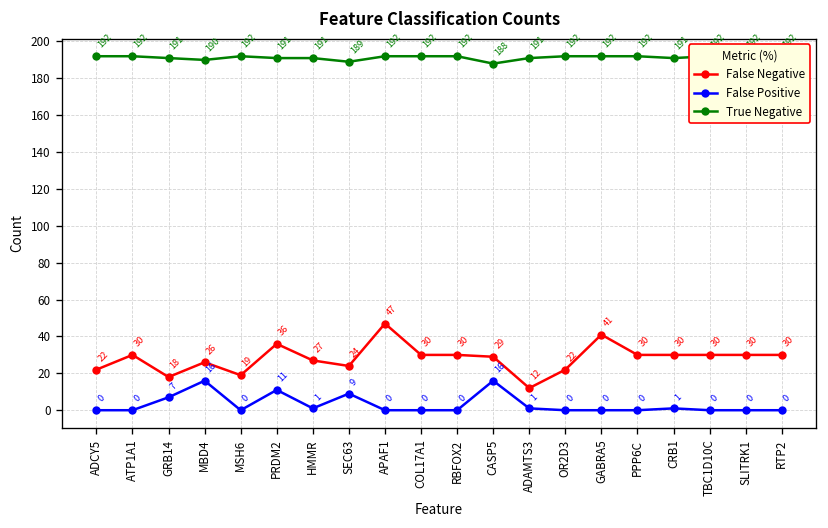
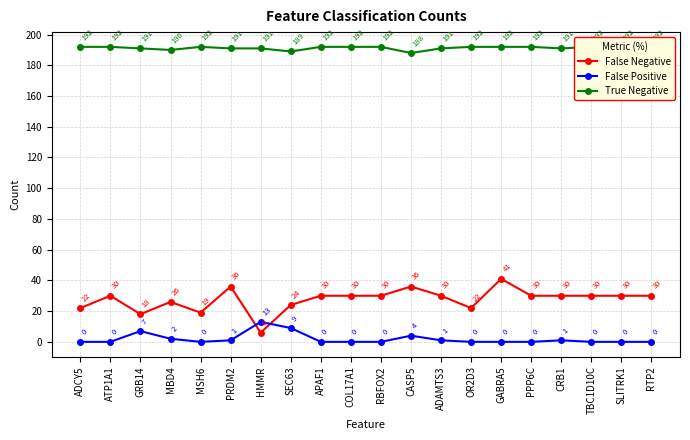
False Positive, MBD4: 16 -> 2
False Positive, PRDM2: 11 -> 1
False Negative, HMMR: 27 -> 6
False Positive, HMMR: 1 -> 13
False Negative, APAF1: 47 -> 30
False Negative, CASP5: 29 -> 36
False Positive, CASP5: 16 -> 4
False Negative, ADAMTS3: 12 -> 30
